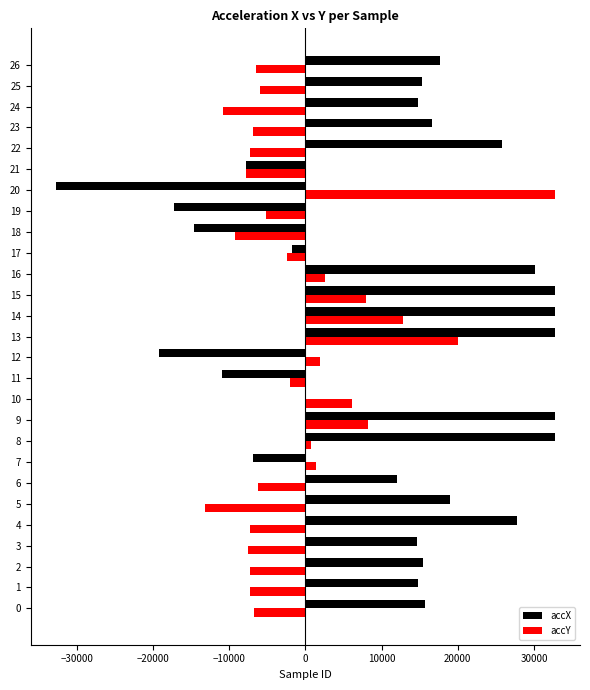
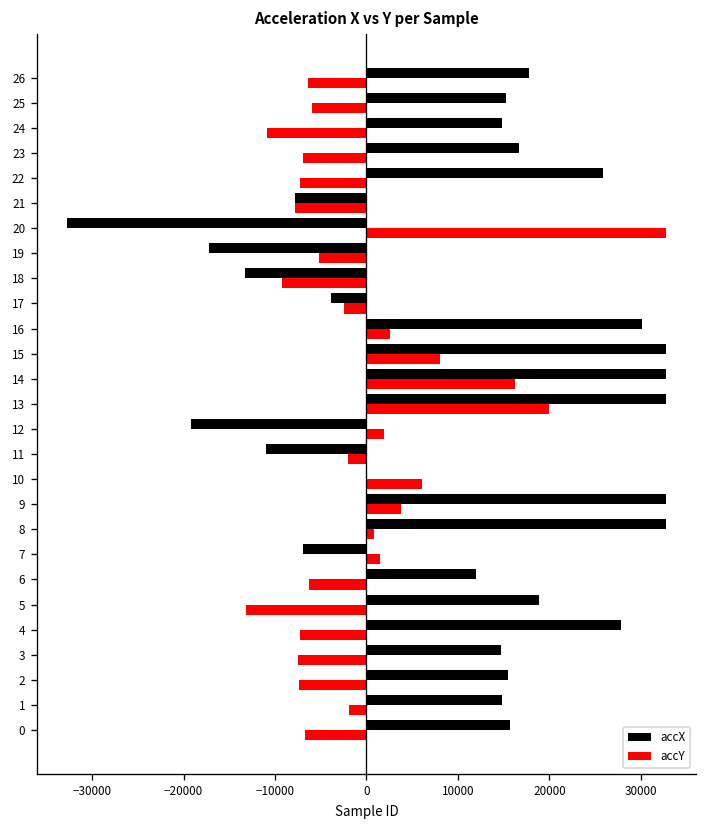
accX, 18: -15000 -> -13000
accX, 17: -2000 -> -4000
accY, 14: 13000 -> 16000
accY, 9: 8000 -> 4000
accY, 1: -7000 -> -2000
